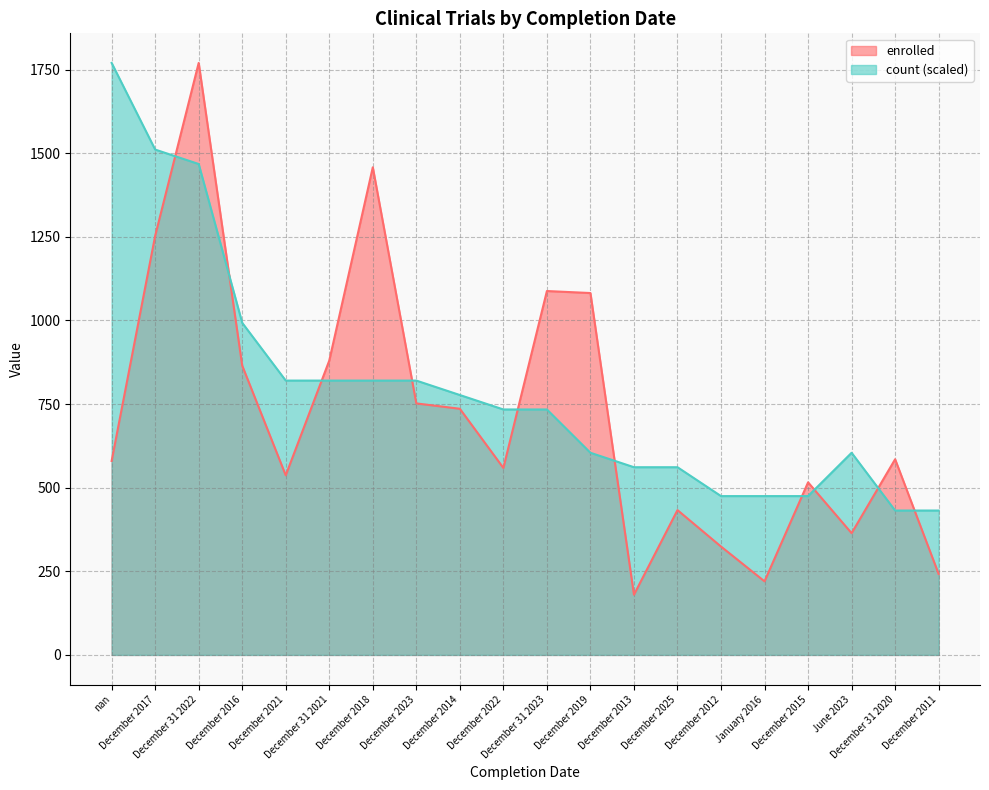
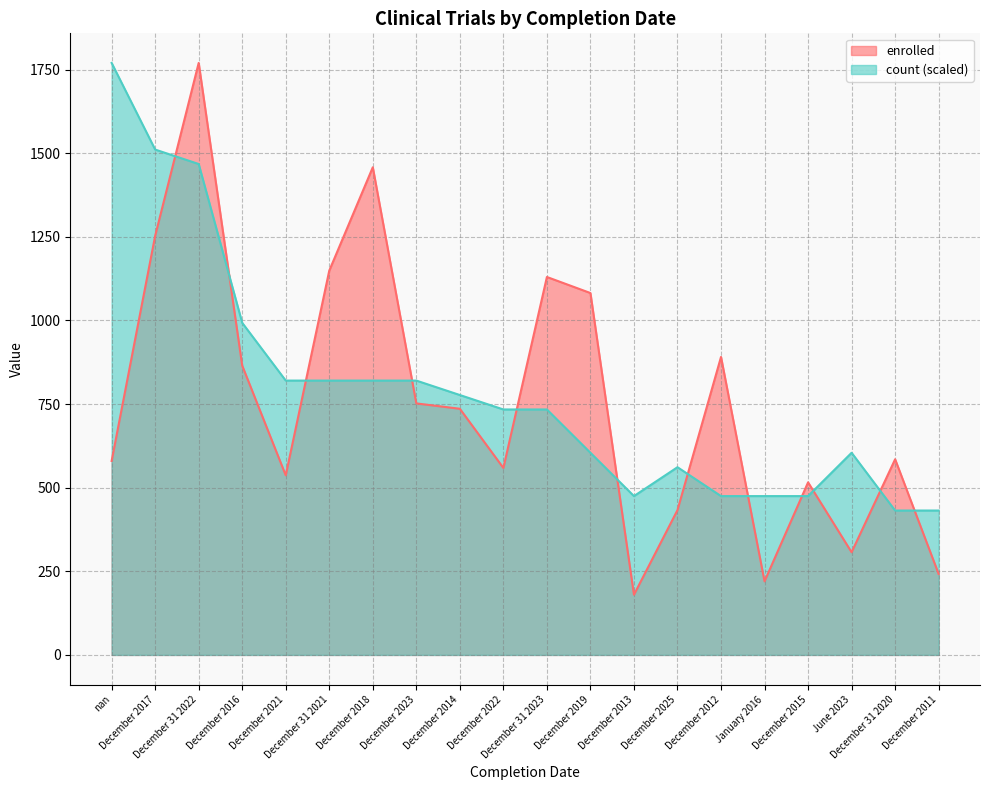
enrolled, December 31 2021: 880 -> 1150
enrolled, December 31 2023: 1090 -> 1130
count (scaled), December 2013: 560 -> 470
enrolled, December 2012: 320 -> 890
enrolled, June 2023: 360 -> 310
